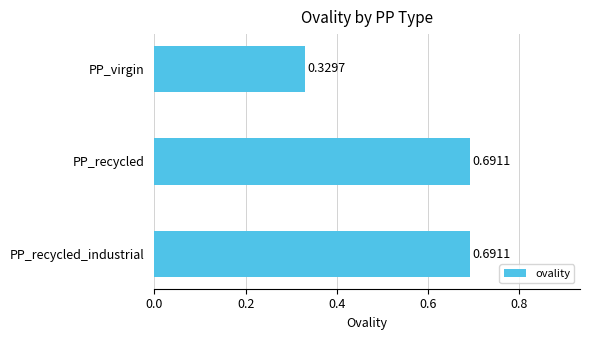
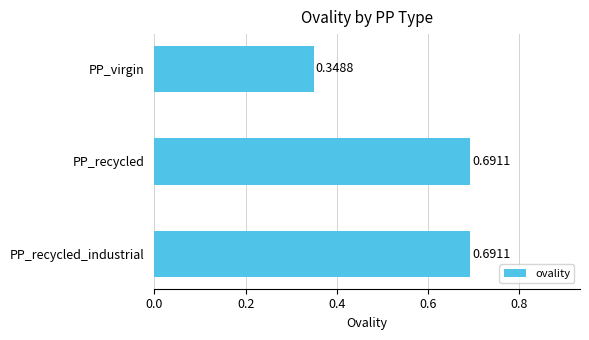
PP_virgin: 0.3297 -> 0.3488
